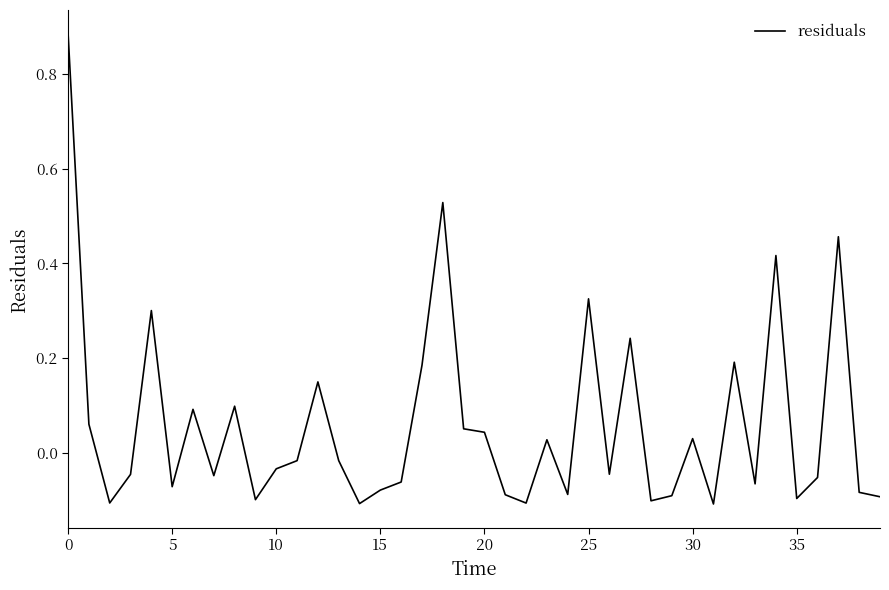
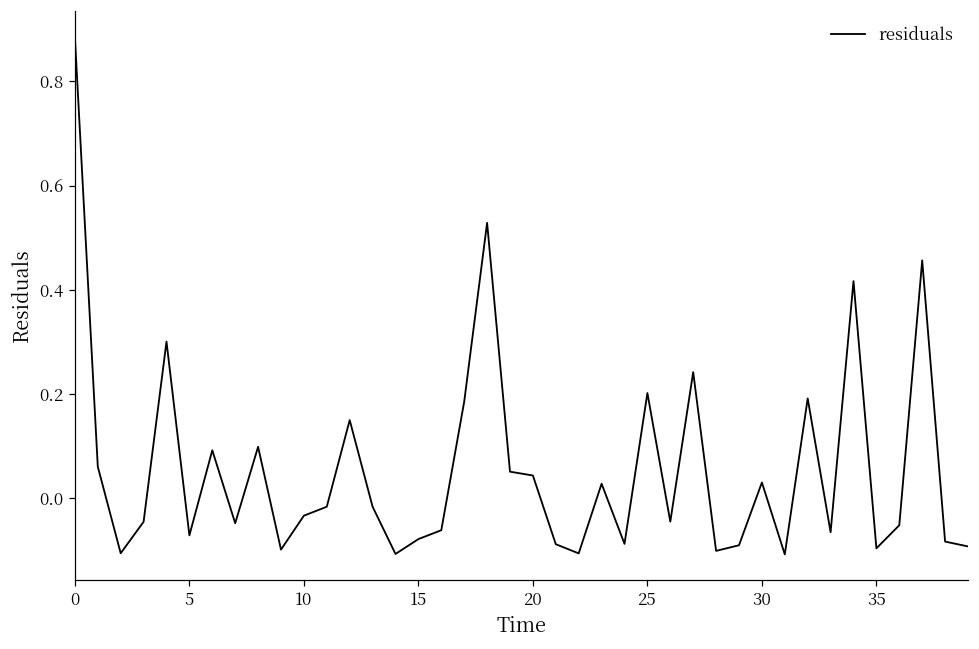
25: 0.33 -> 0.20
